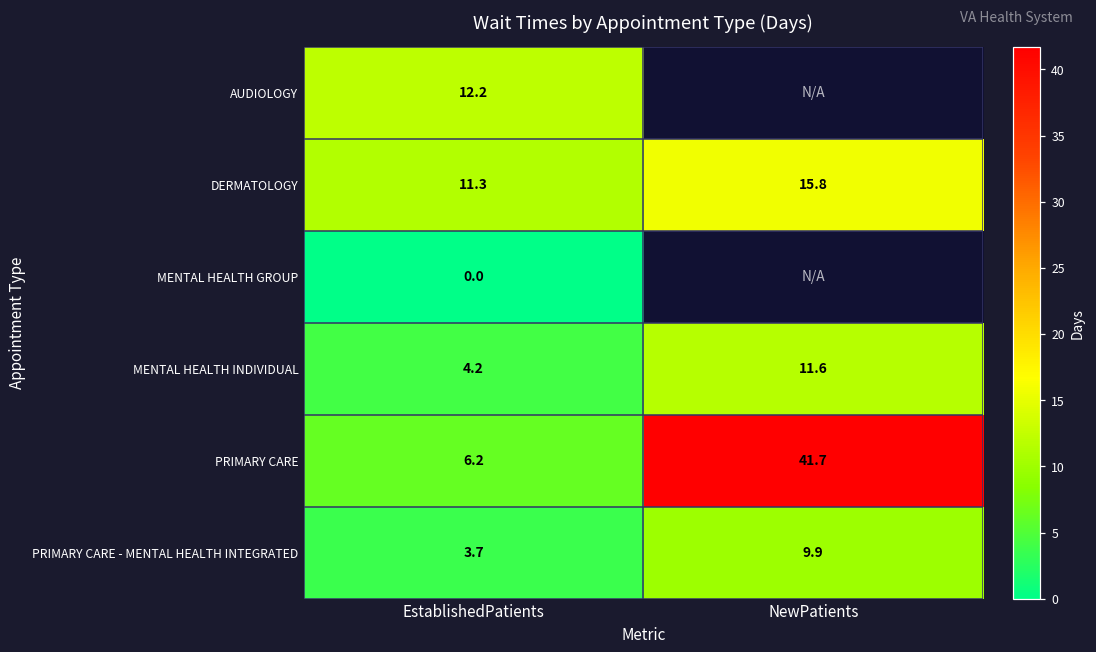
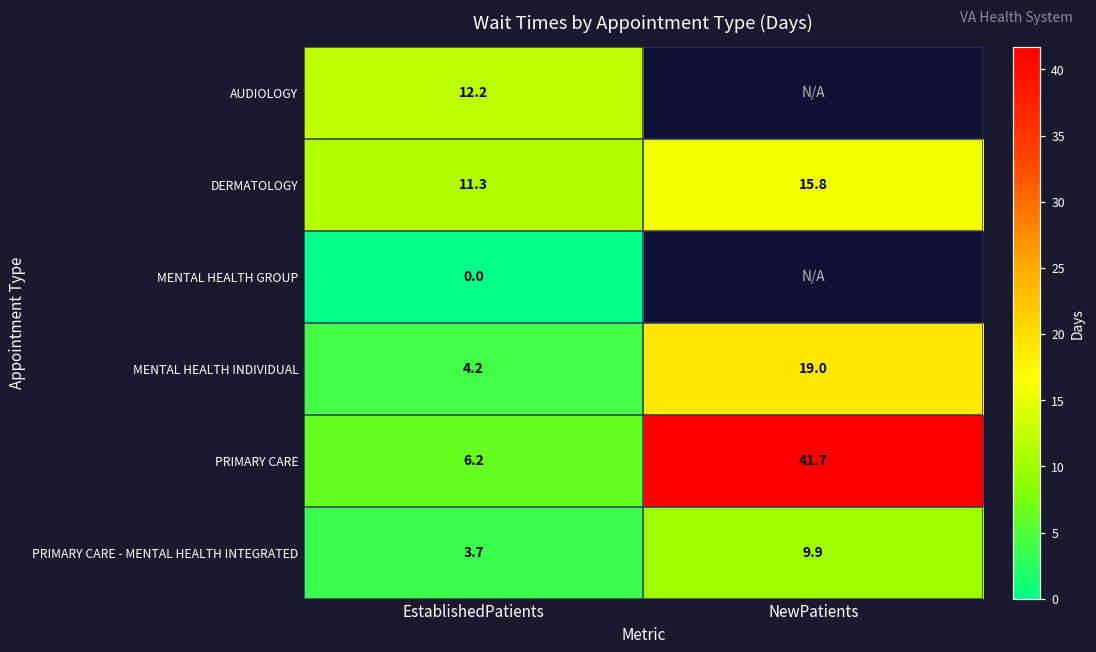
MENTAL HEALTH INDIVIDUAL, NewPatients: 11.6 -> 19.0
